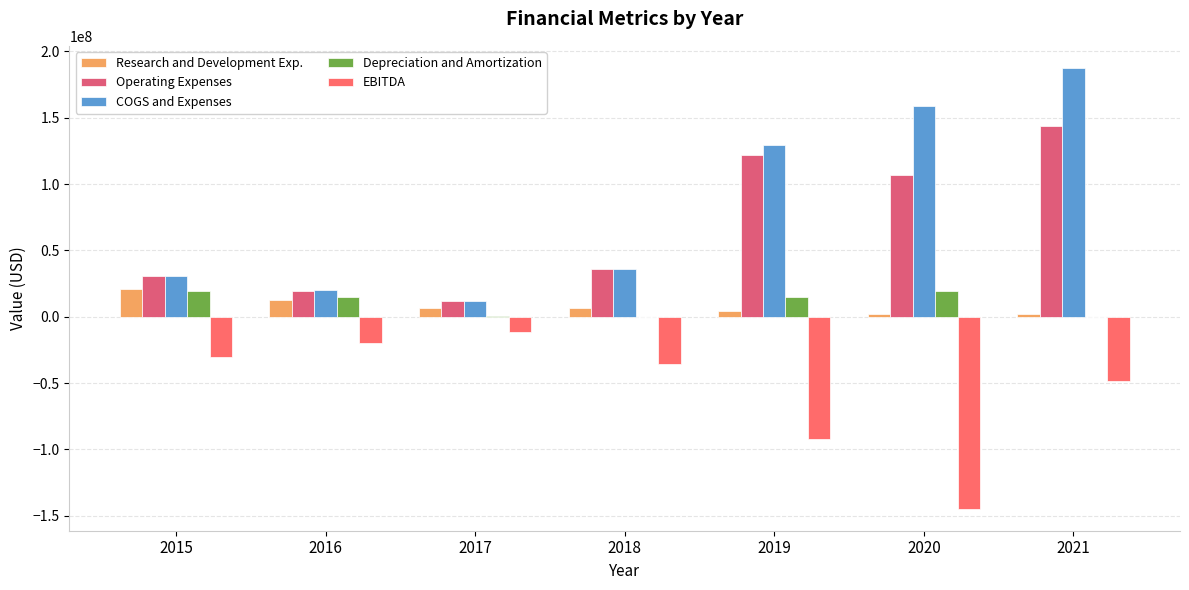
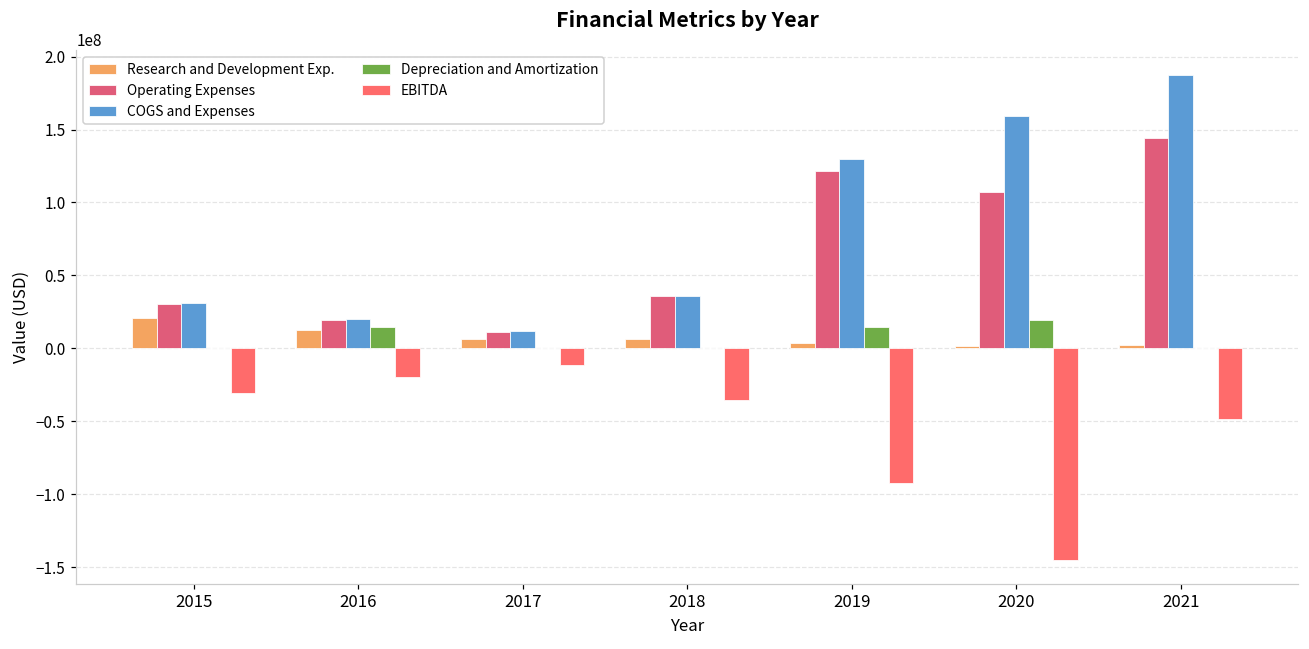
Depreciation and Amortization, 2015: 19000000 -> 0
